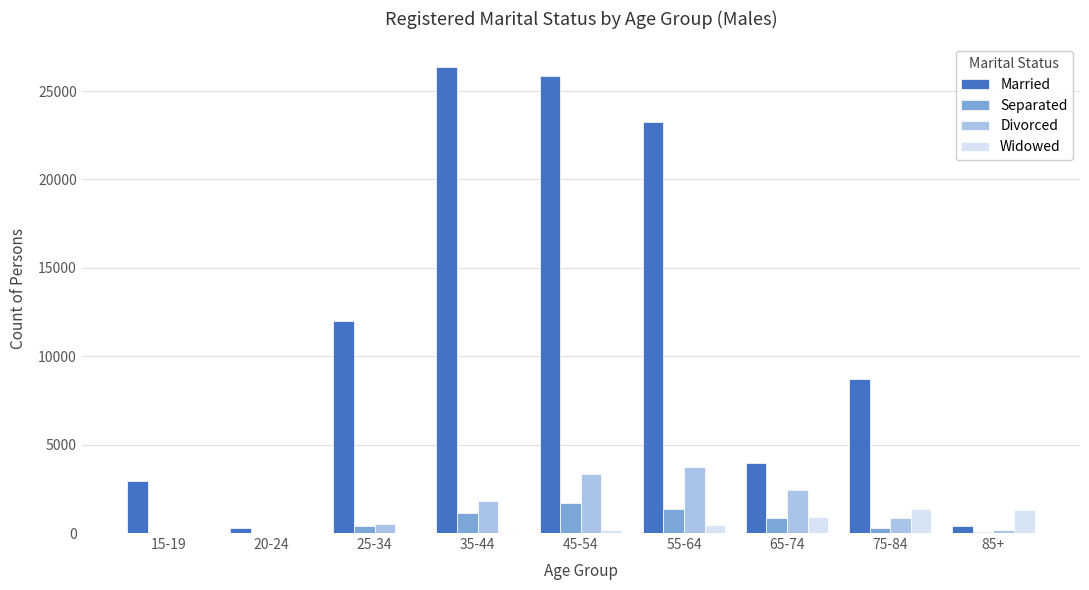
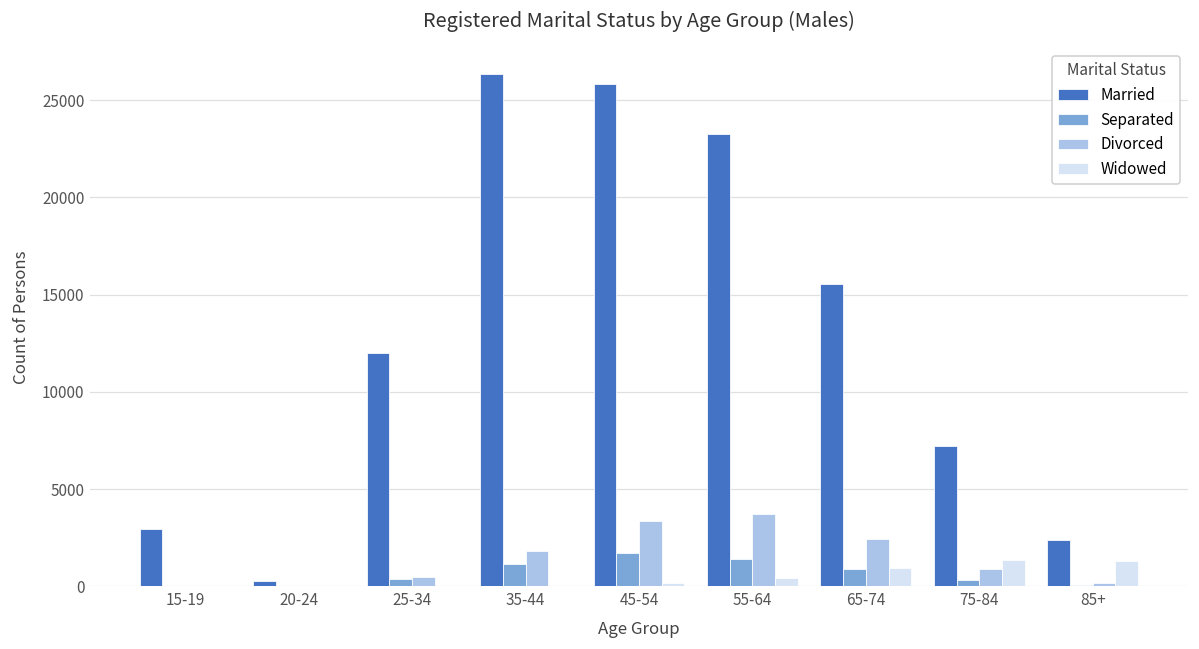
Married, 65-74: 4000 -> 15600
Married, 75-84: 8700 -> 7200
Married, 85+: 400 -> 2400
